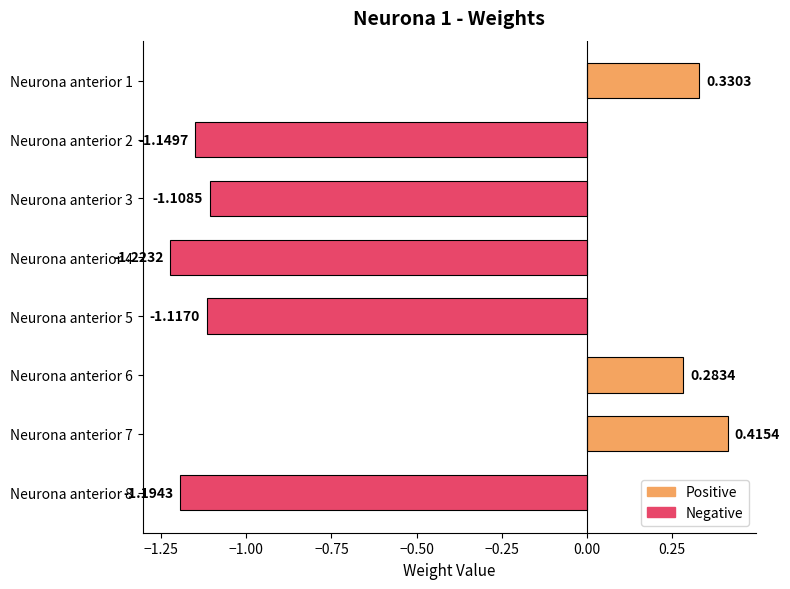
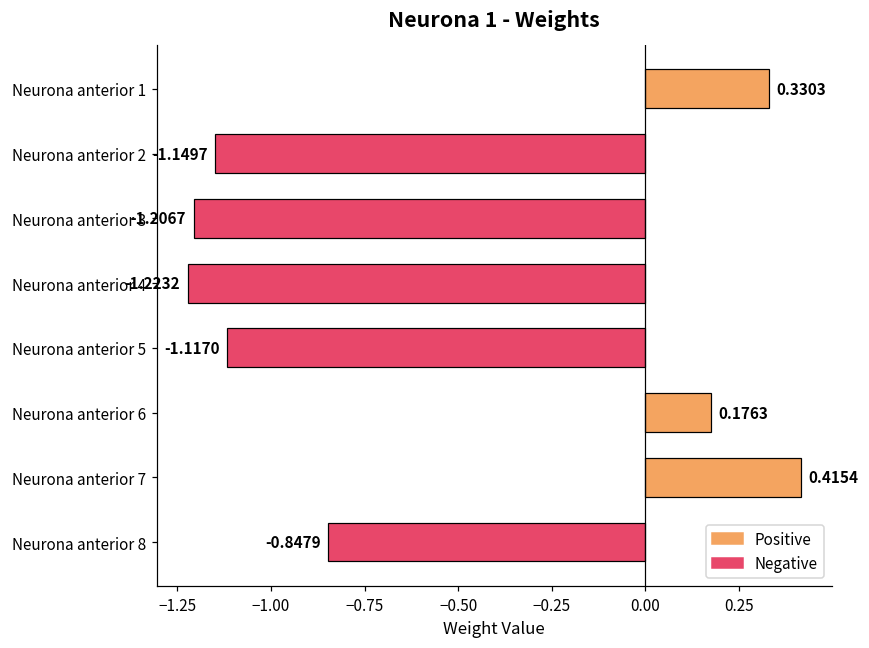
Neurona anterior 3: -1.1085 -> -1.2067
Neurona anterior 6: 0.2834 -> 0.1763
Neurona anterior 8: -1.1943 -> -0.8479
